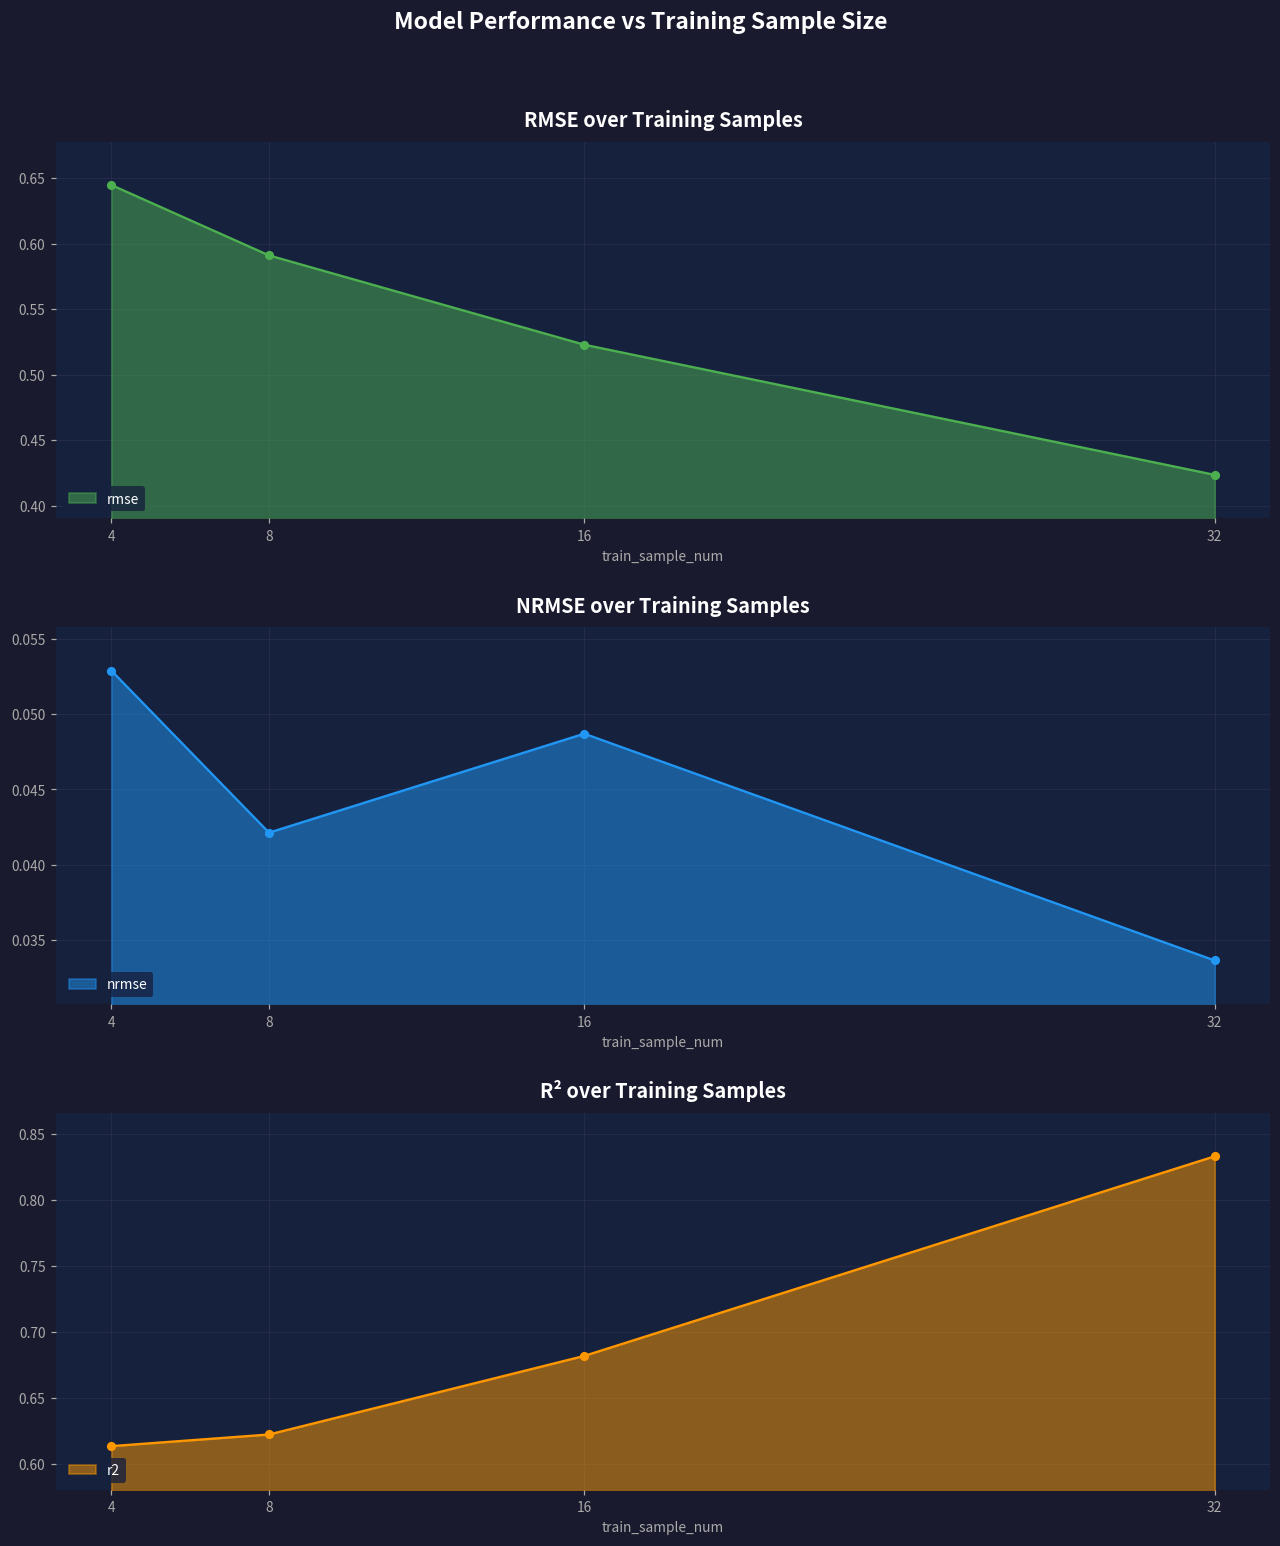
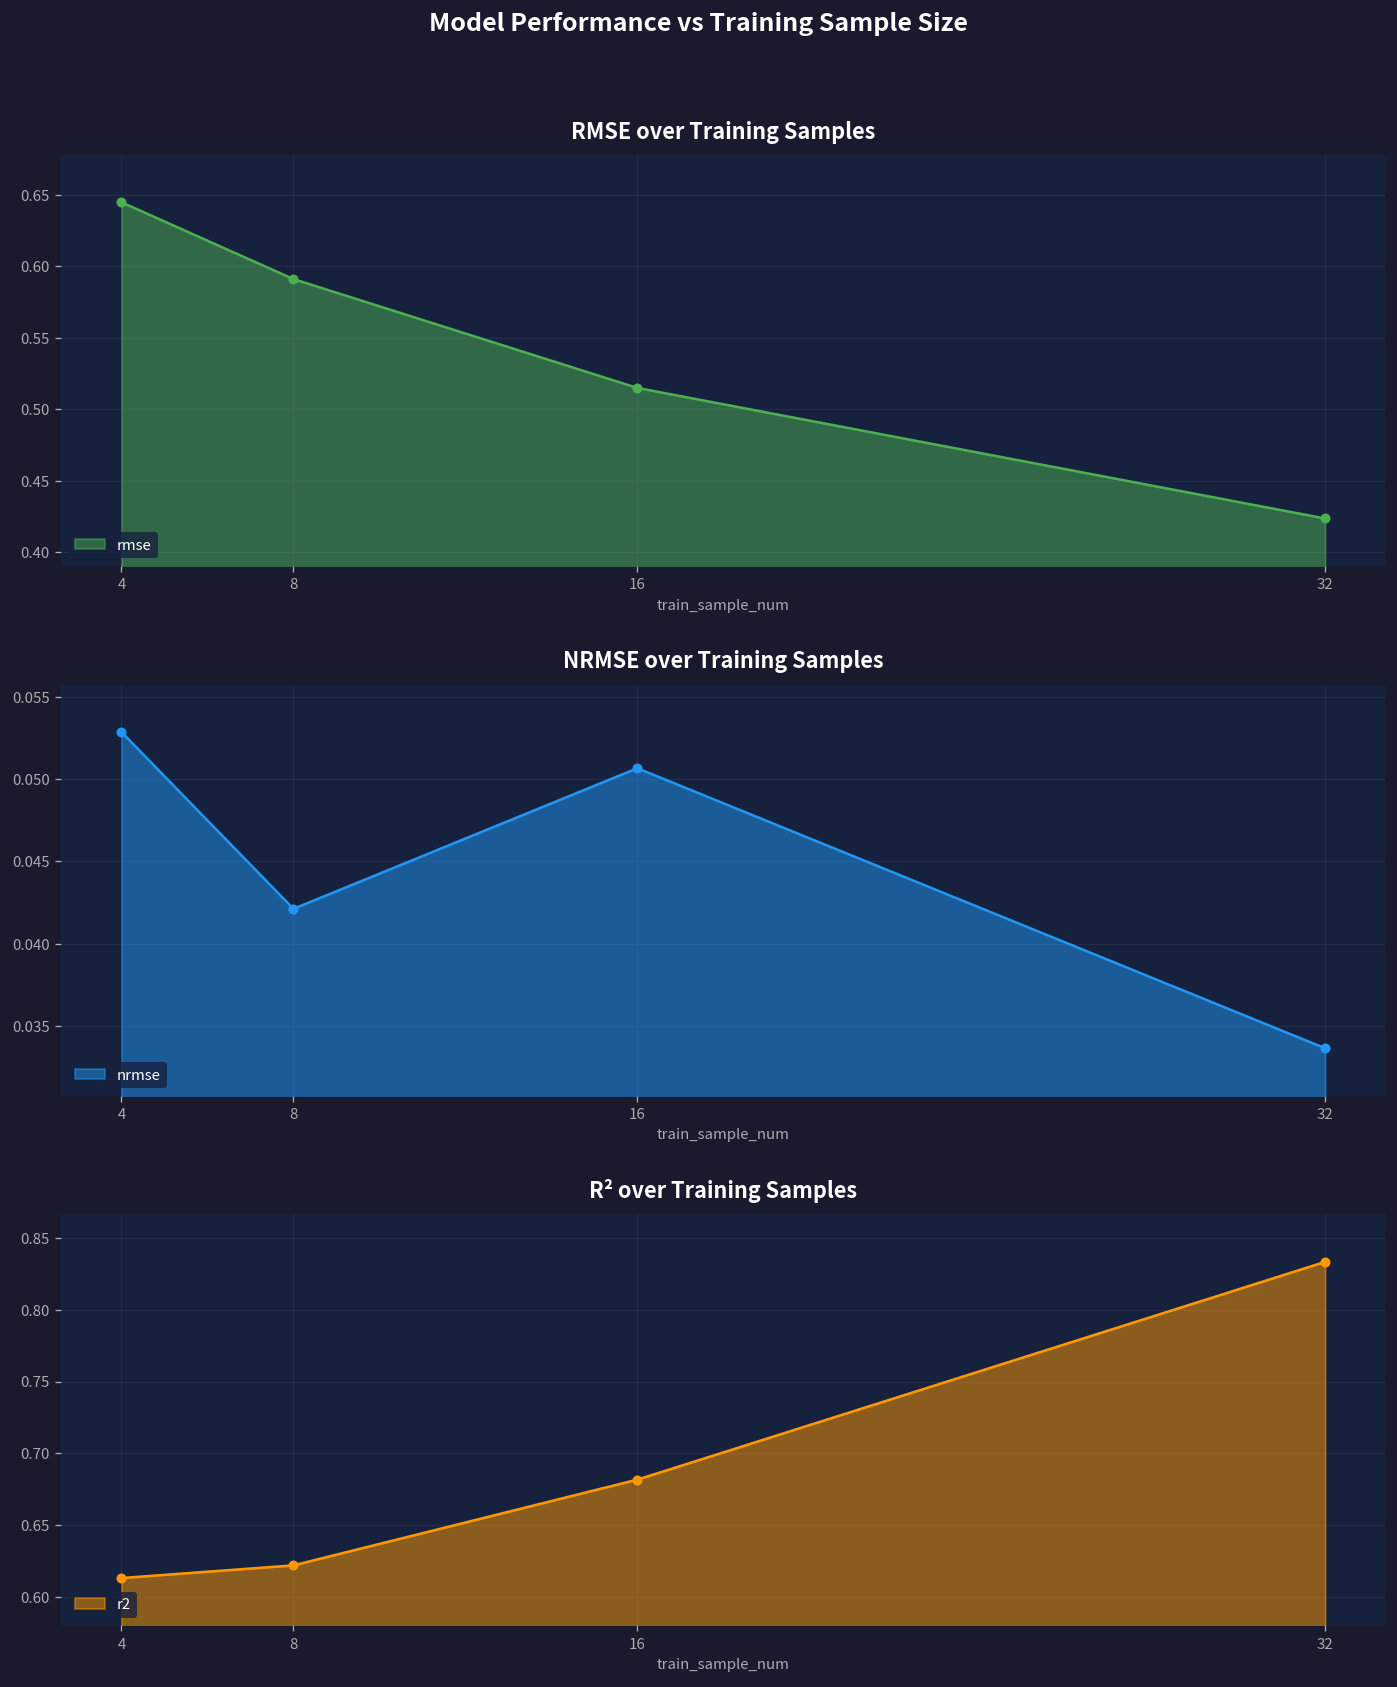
RMSE over Training Samples, 16: 0.523 -> 0.515
NRMSE over Training Samples, 16: 0.0487 -> 0.0507
